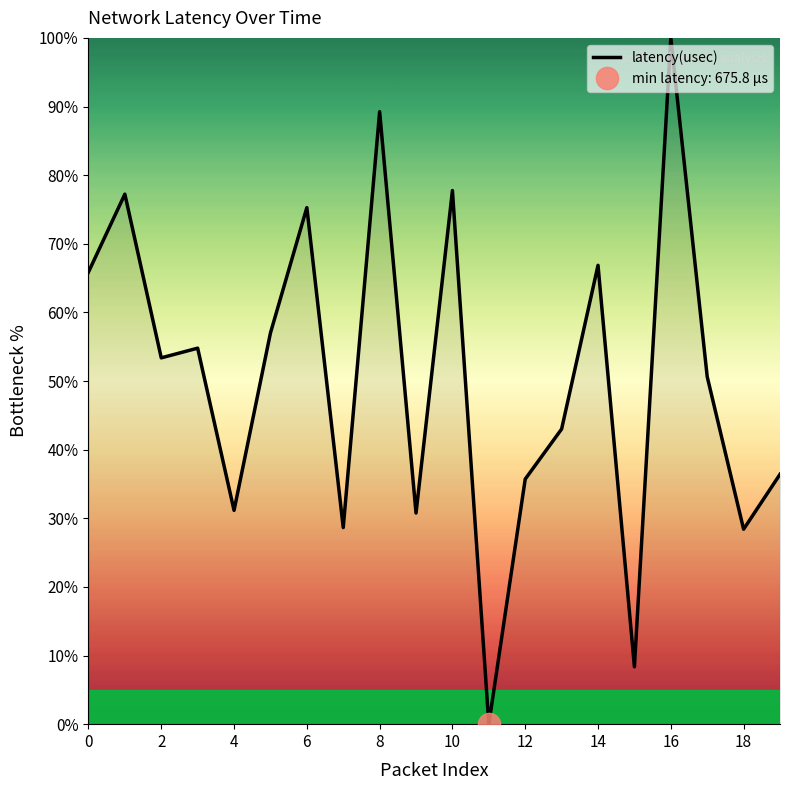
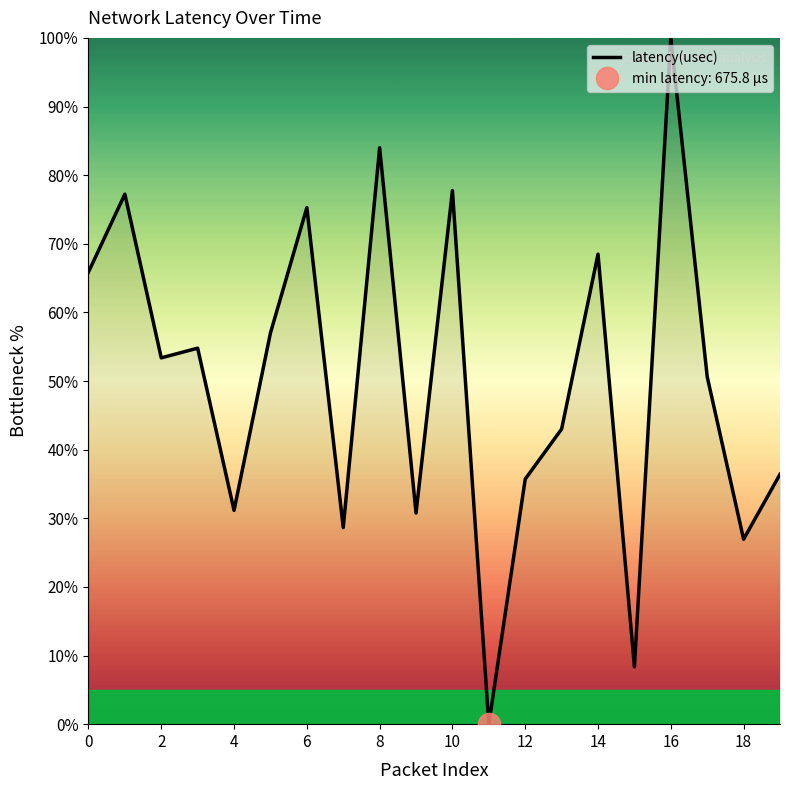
latency(usec), 8: 89% -> 84%
latency(usec), 14: 67% -> 68%
latency(usec), 18: 28% -> 27%
